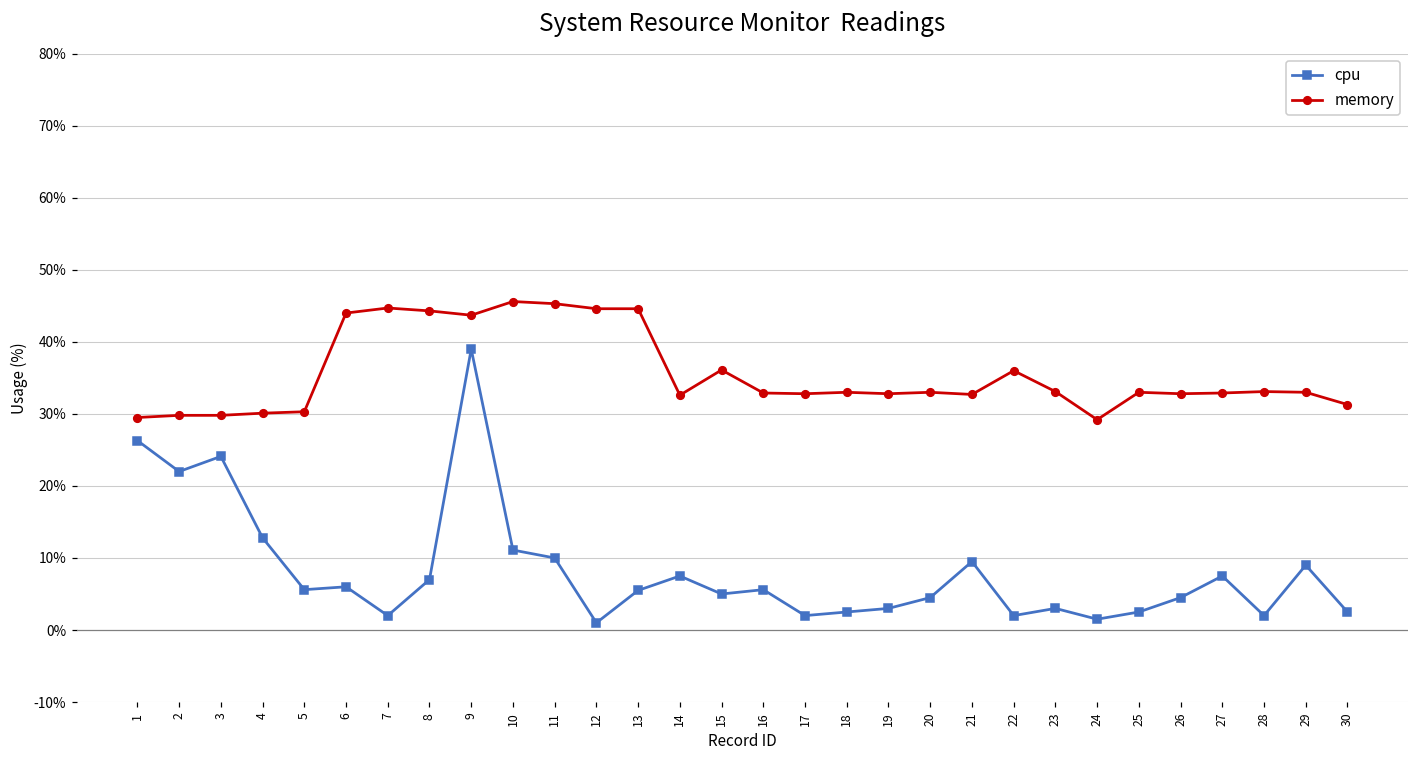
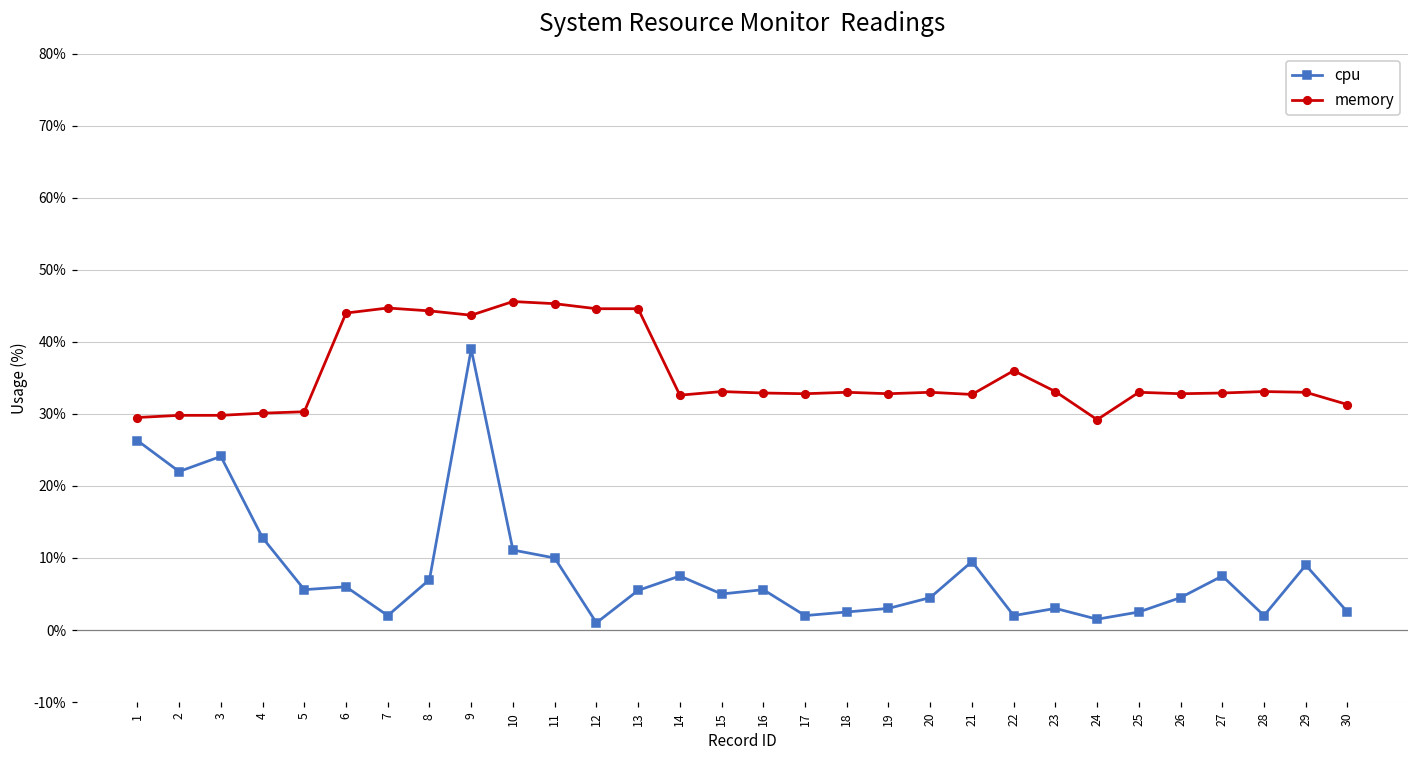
memory, 15: 36% -> 33%
